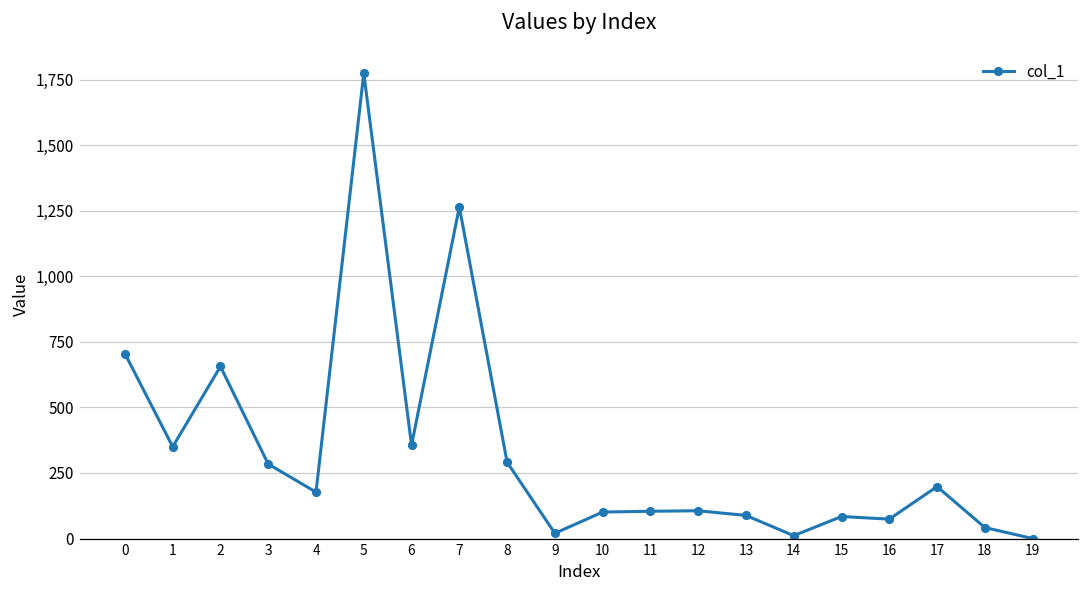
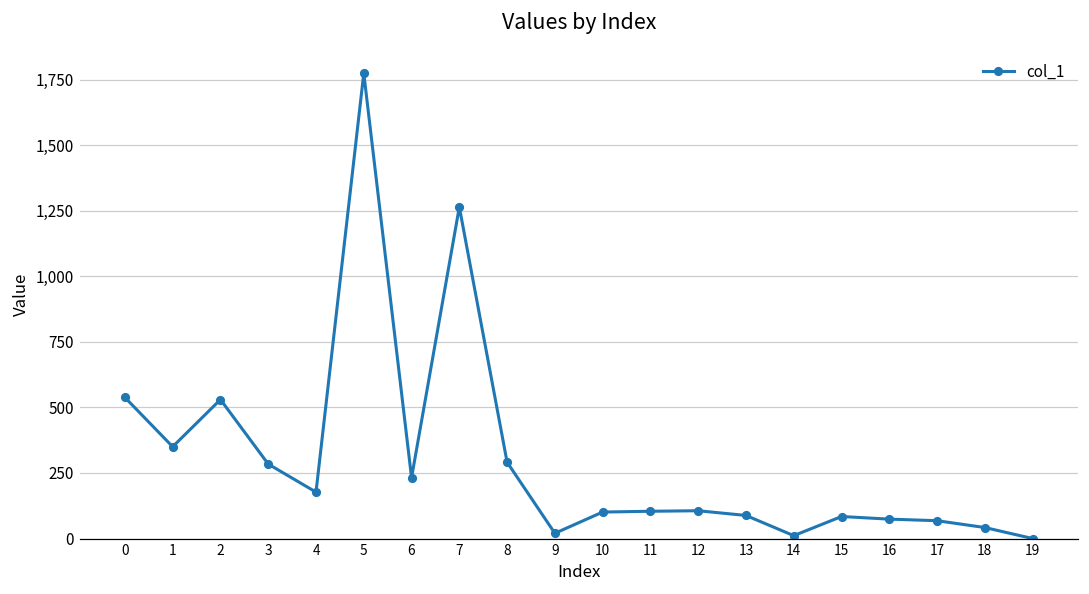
0: 710 -> 540
2: 660 -> 530
6: 360 -> 230
17: 200 -> 70
